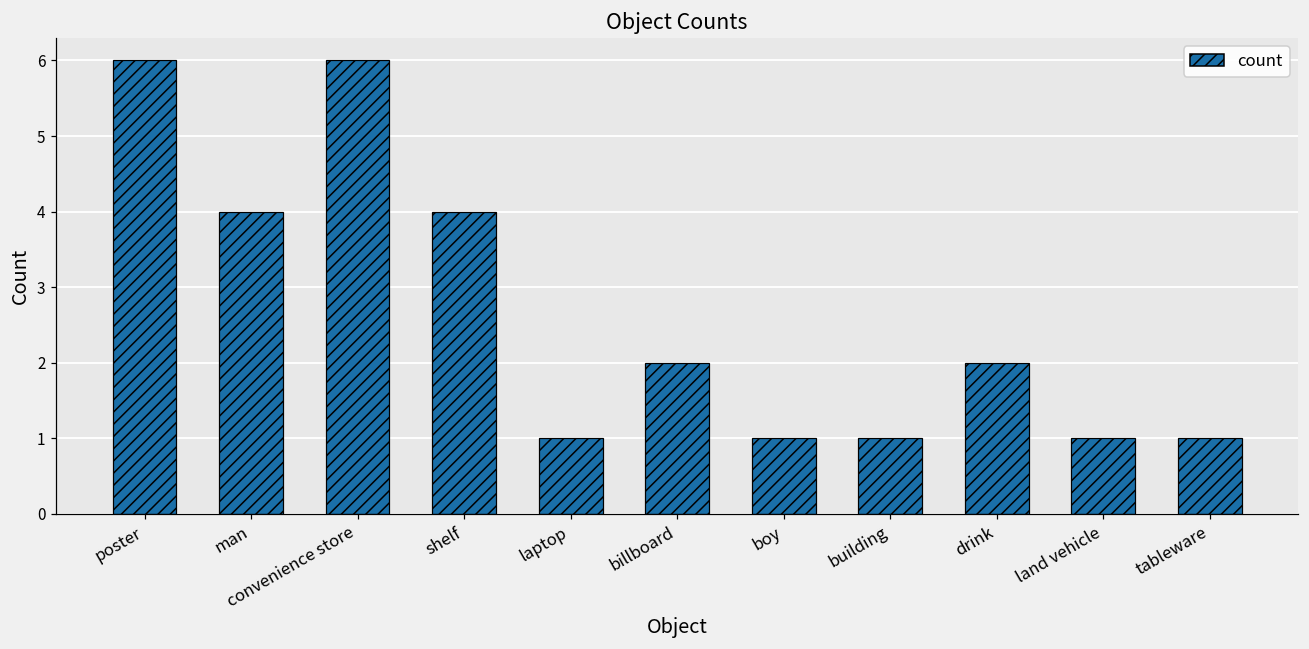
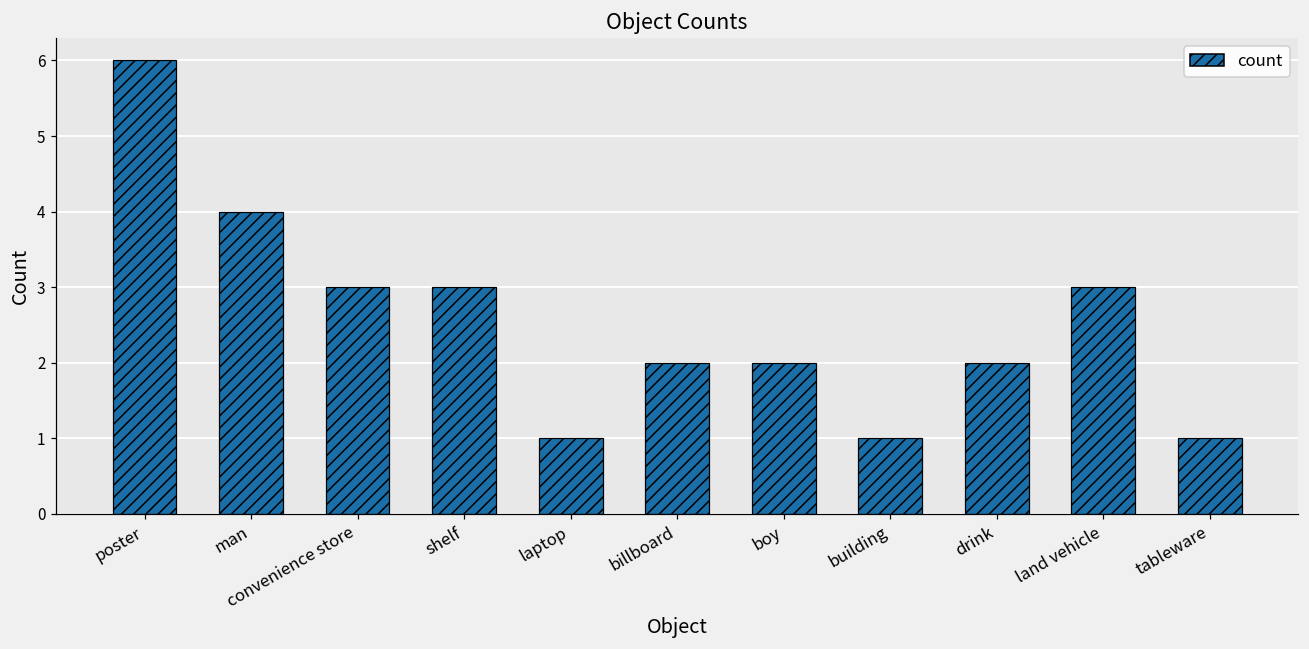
convenience store: 6 -> 3
shelf: 4 -> 3
boy: 1 -> 2
land vehicle: 1 -> 3
